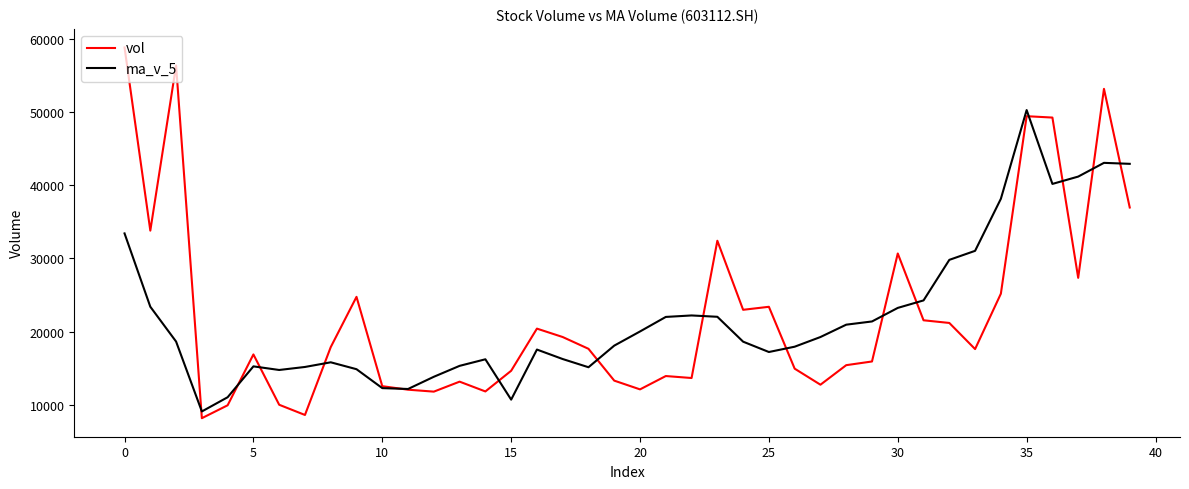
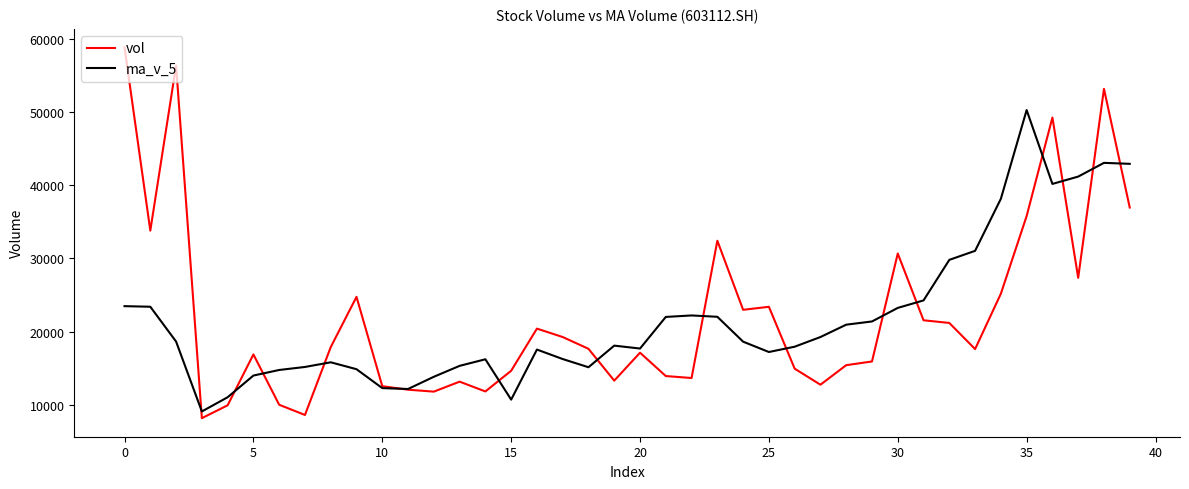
ma_v_5, 0: 33000 -> 23000
ma_v_5, 5: 15000 -> 14000
vol, 20: 12000 -> 17000
ma_v_5, 20: 20000 -> 18000
vol, 35: 49000 -> 36000
